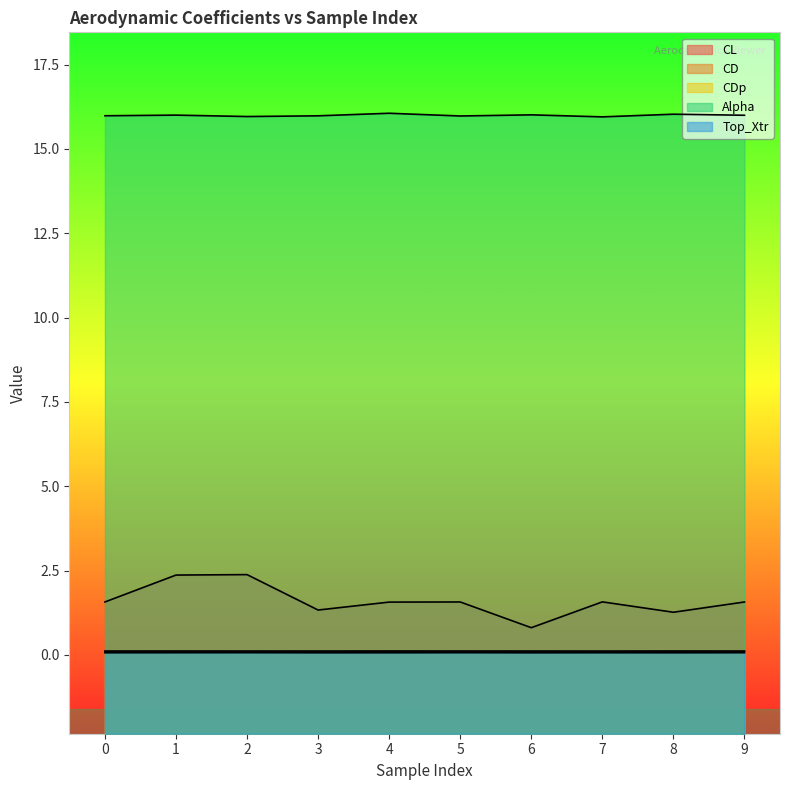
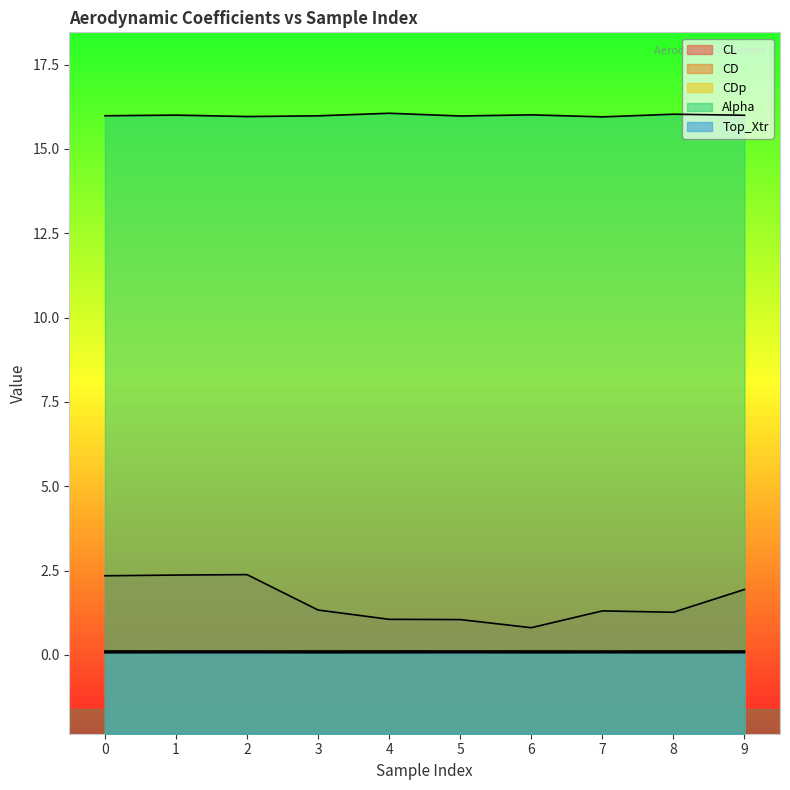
CL, 0: 1.6 -> 2.3
CL, 4: 1.6 -> 1.1
CL, 5: 1.6 -> 1.0
CL, 7: 1.6 -> 1.3
CL, 9: 1.6 -> 1.9
